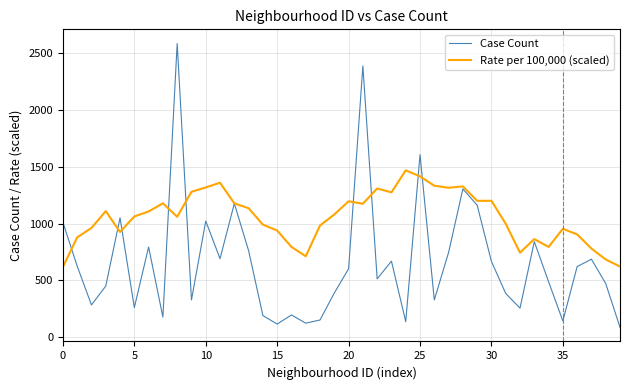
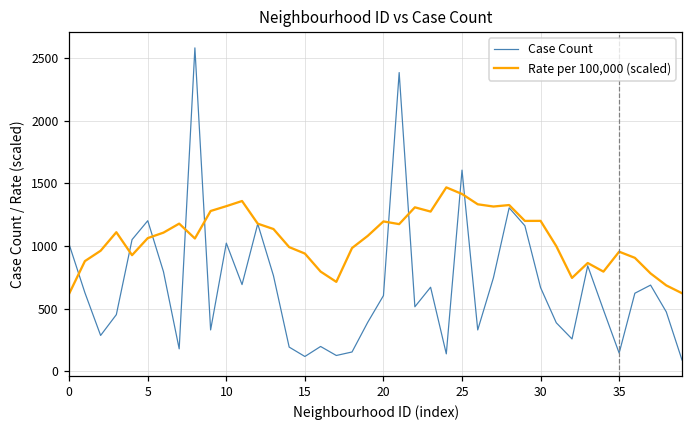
Case Count, 5: 260 -> 1200
